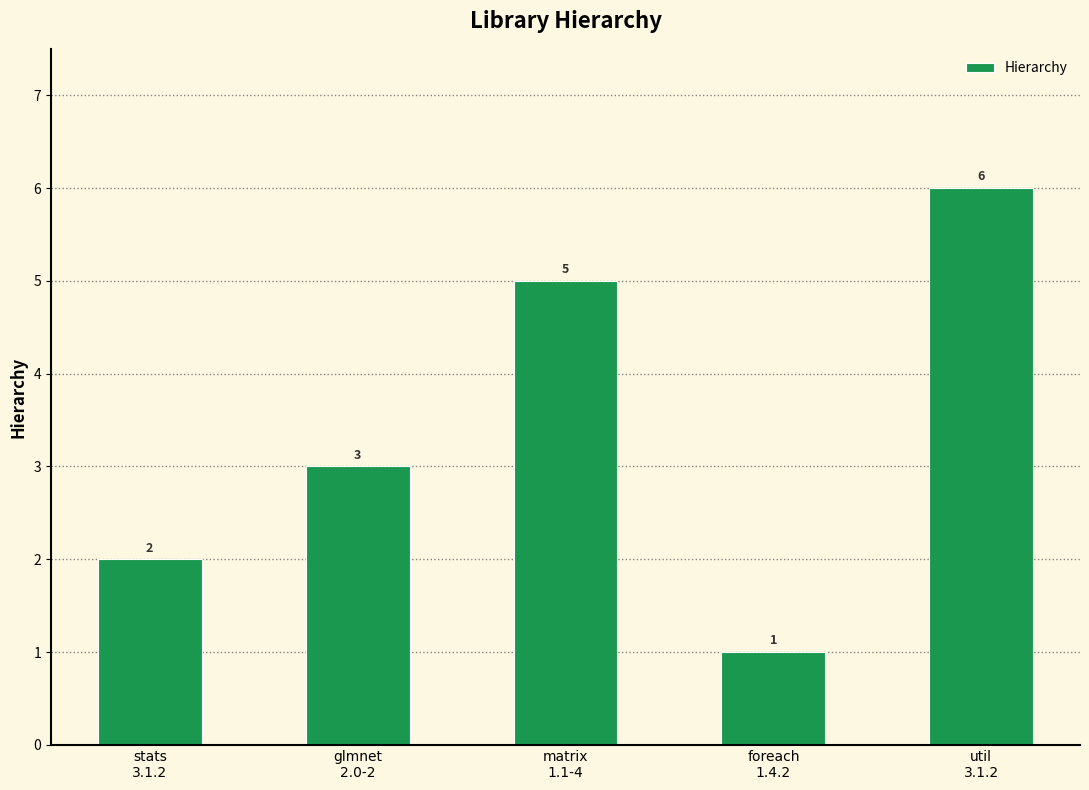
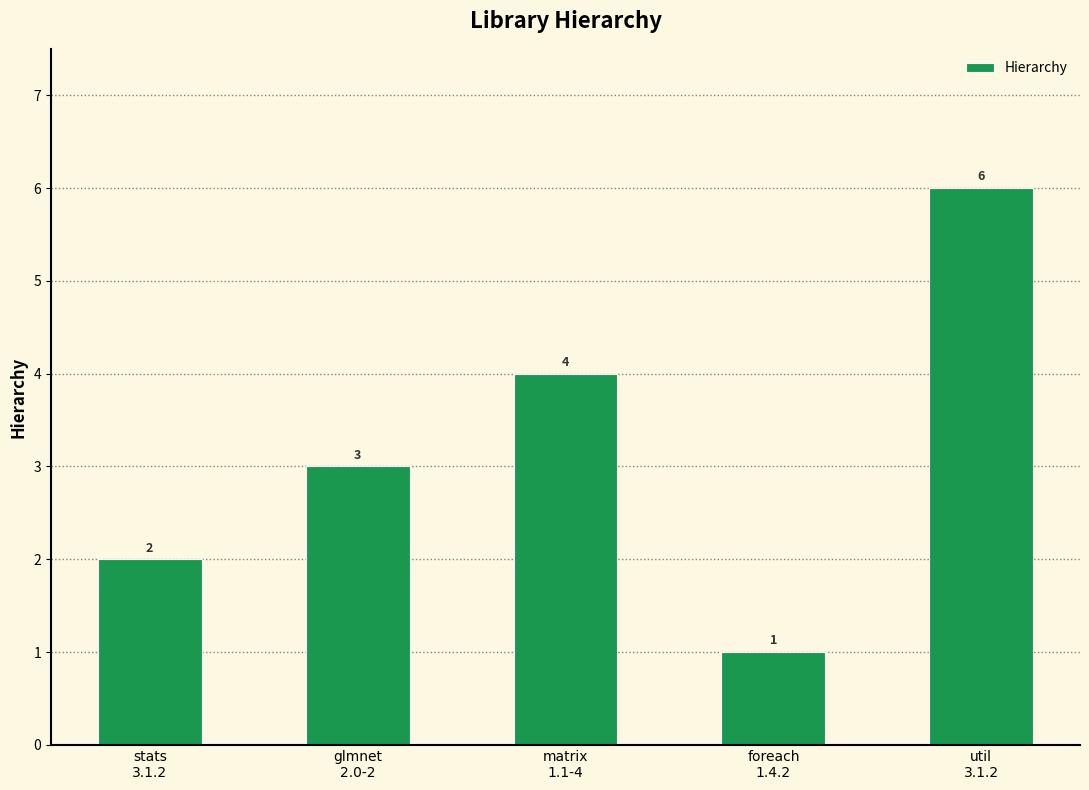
matrix 1.1-4: 5 -> 4
